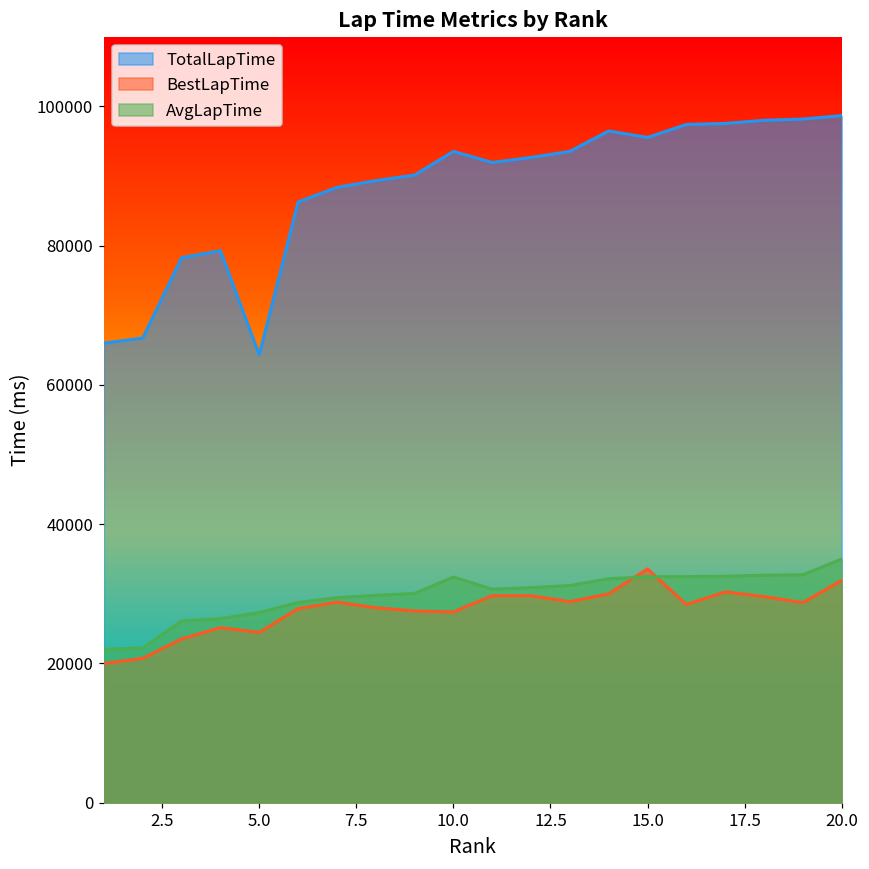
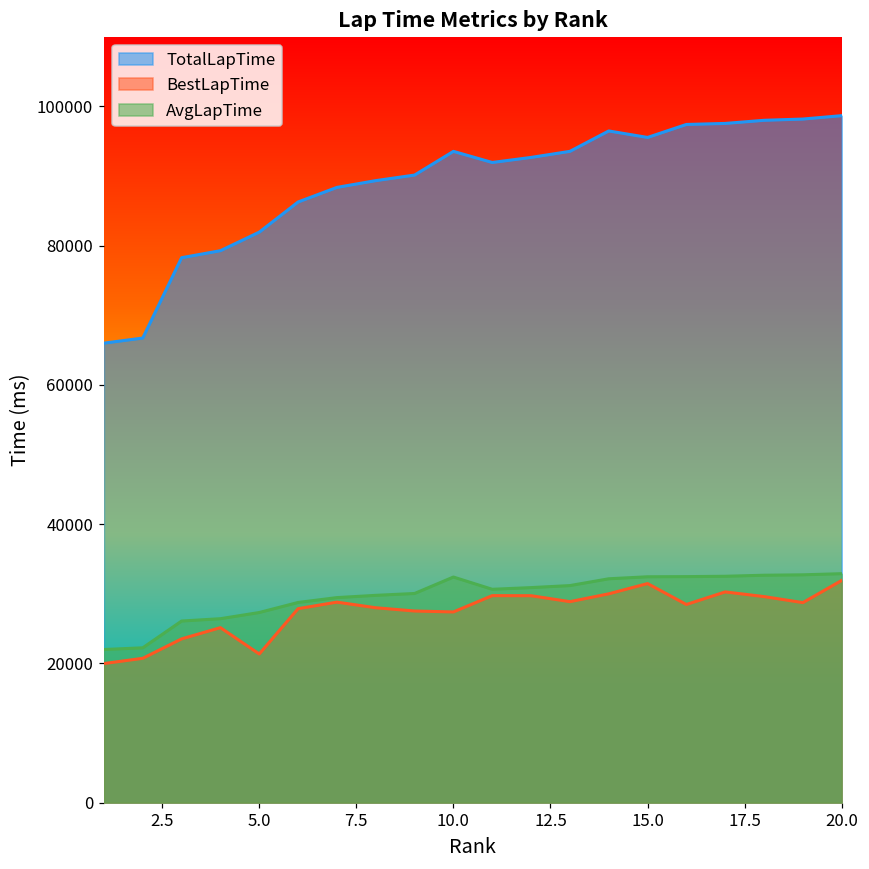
TotalLapTime, 5.0: 64000 -> 82000
BestLapTime, 5.0: 24000 -> 21000
BestLapTime, 15.0: 34000 -> 31000
AvgLapTime, 20.0: 35000 -> 33000
